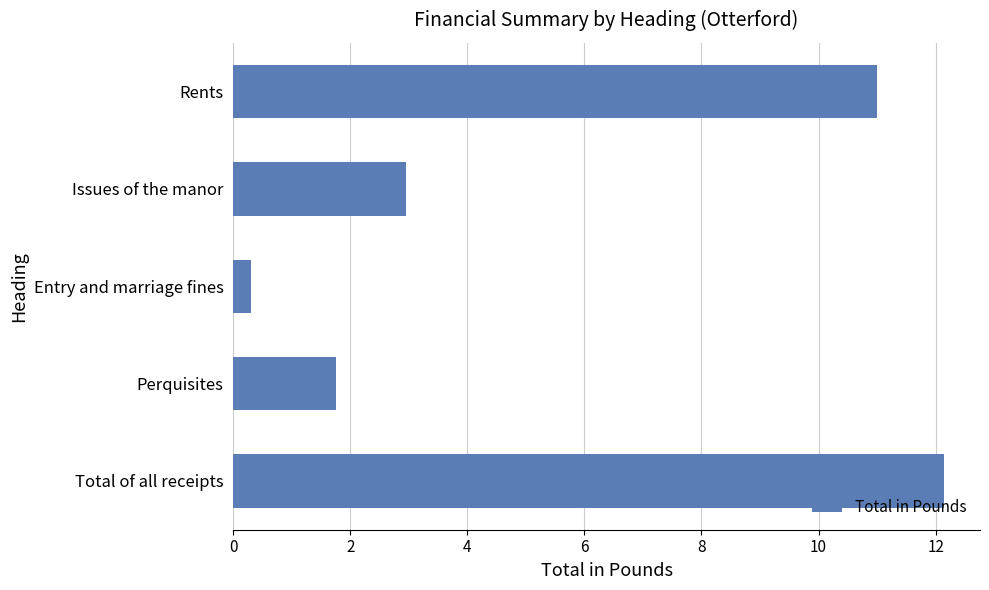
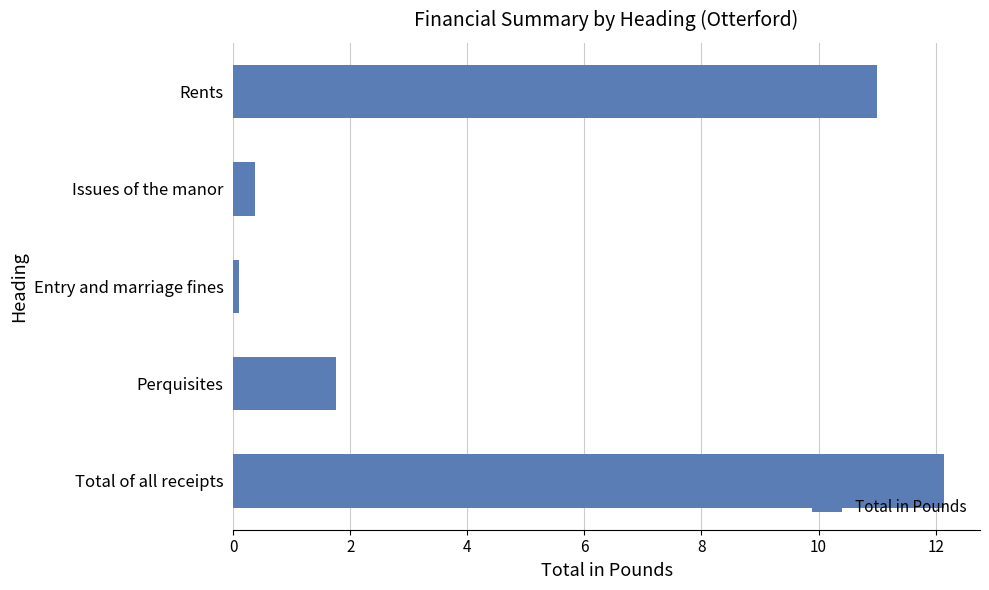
Issues of the manor: 3.0 -> 0.4
Entry and marriage fines: 0.3 -> 0.1
